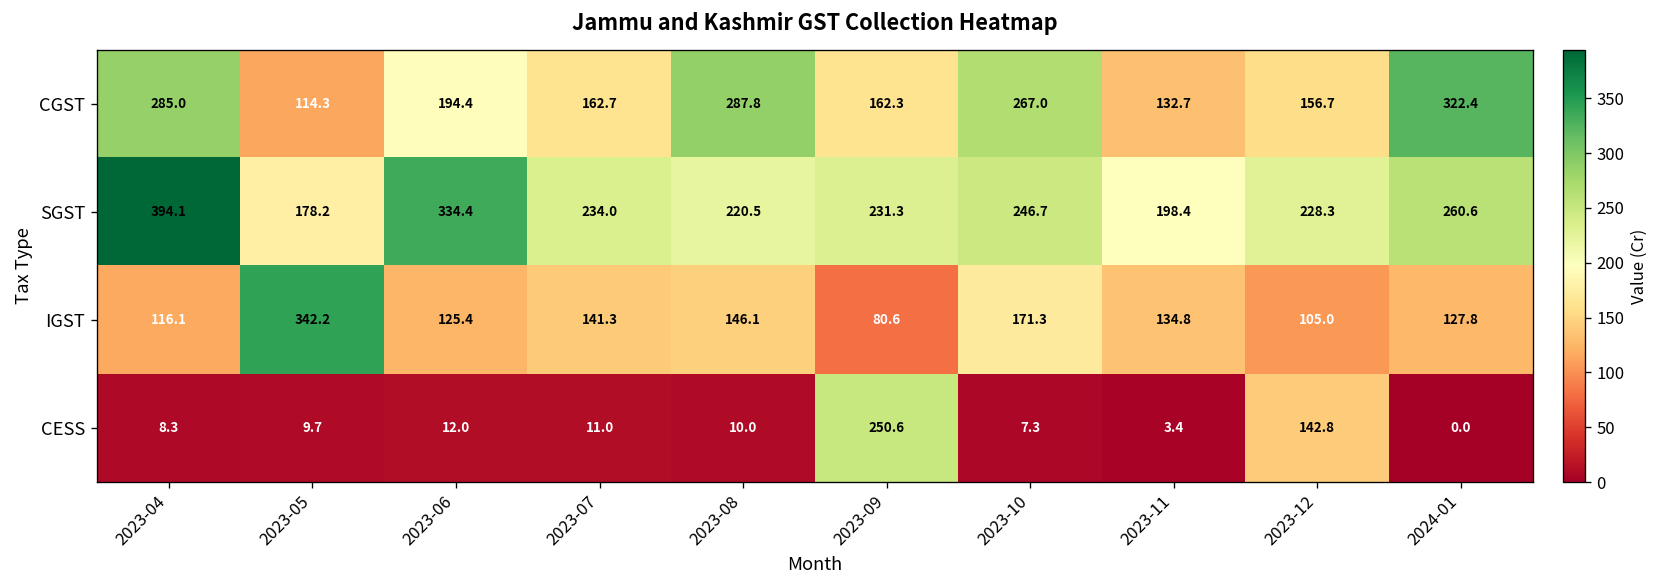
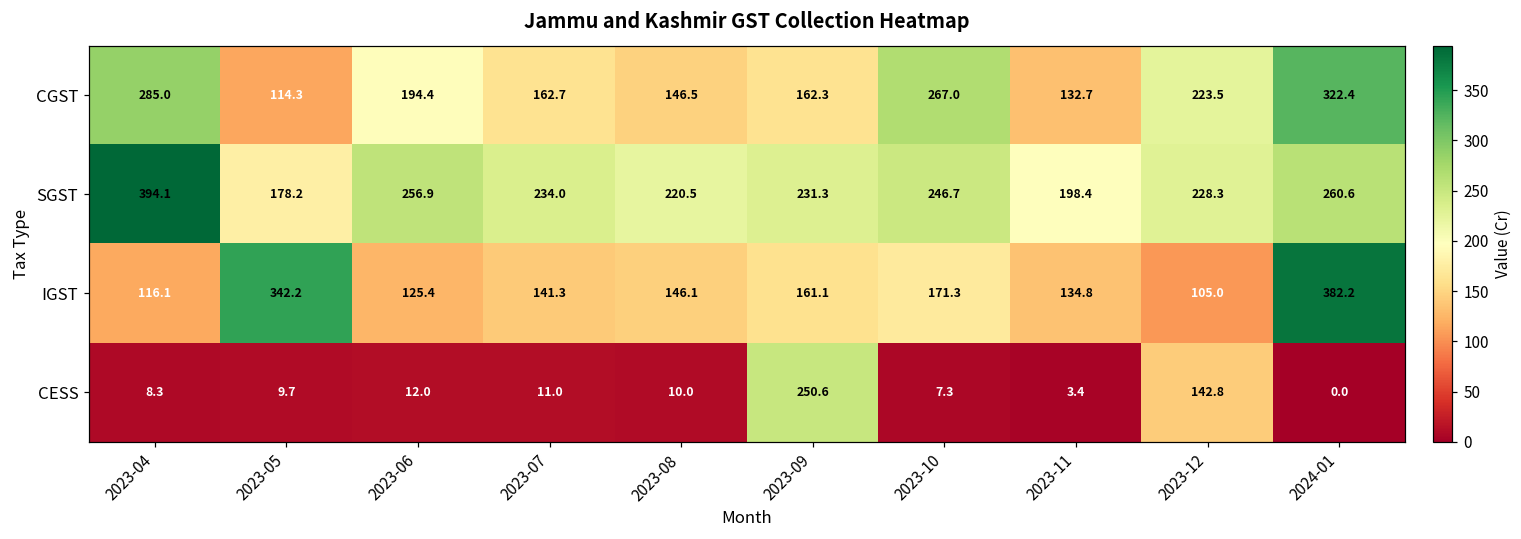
CGST, 2023-08: 287.8 -> 146.5
CGST, 2023-12: 156.7 -> 223.5
SGST, 2023-06: 334.4 -> 256.9
IGST, 2023-09: 80.6 -> 161.1
IGST, 2024-01: 127.8 -> 382.2
